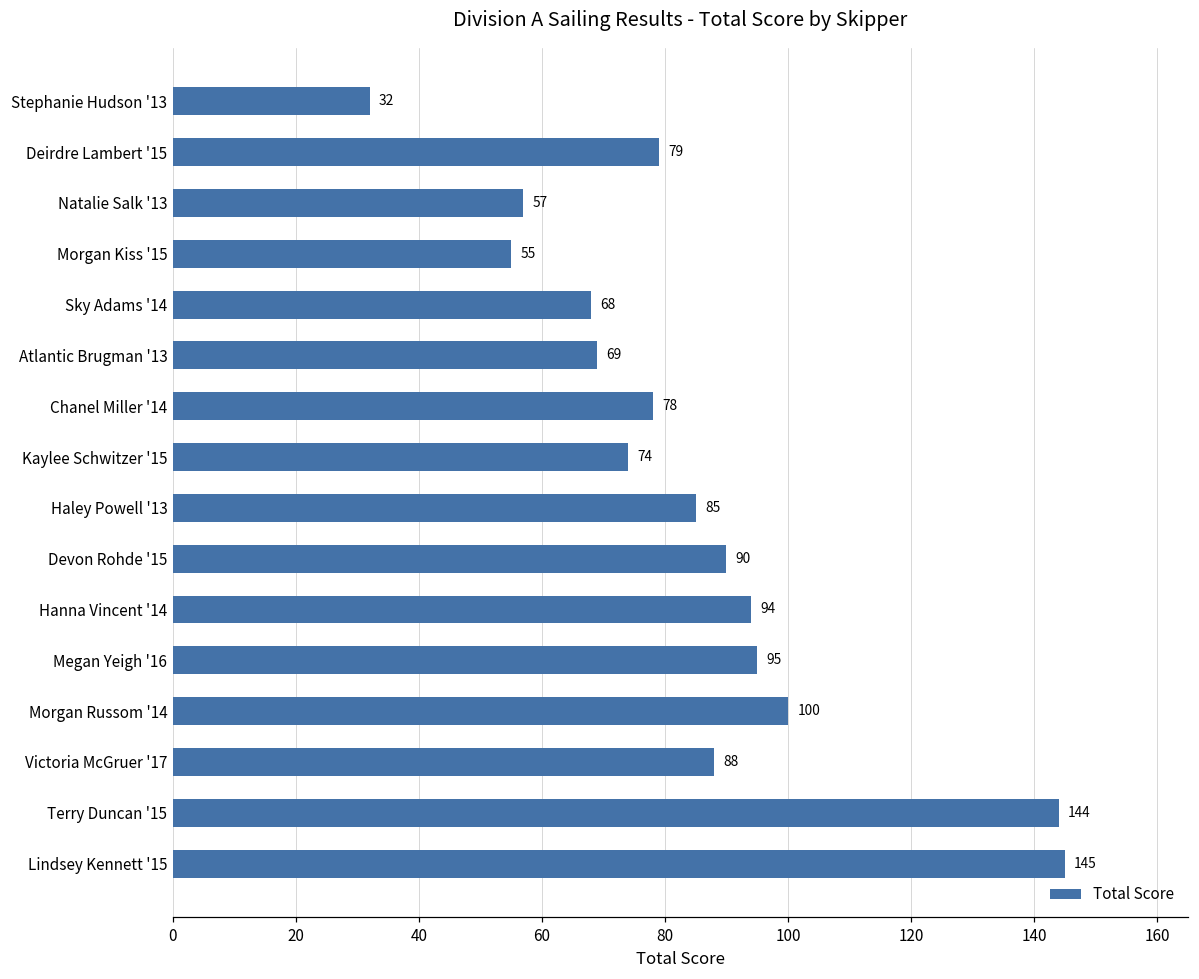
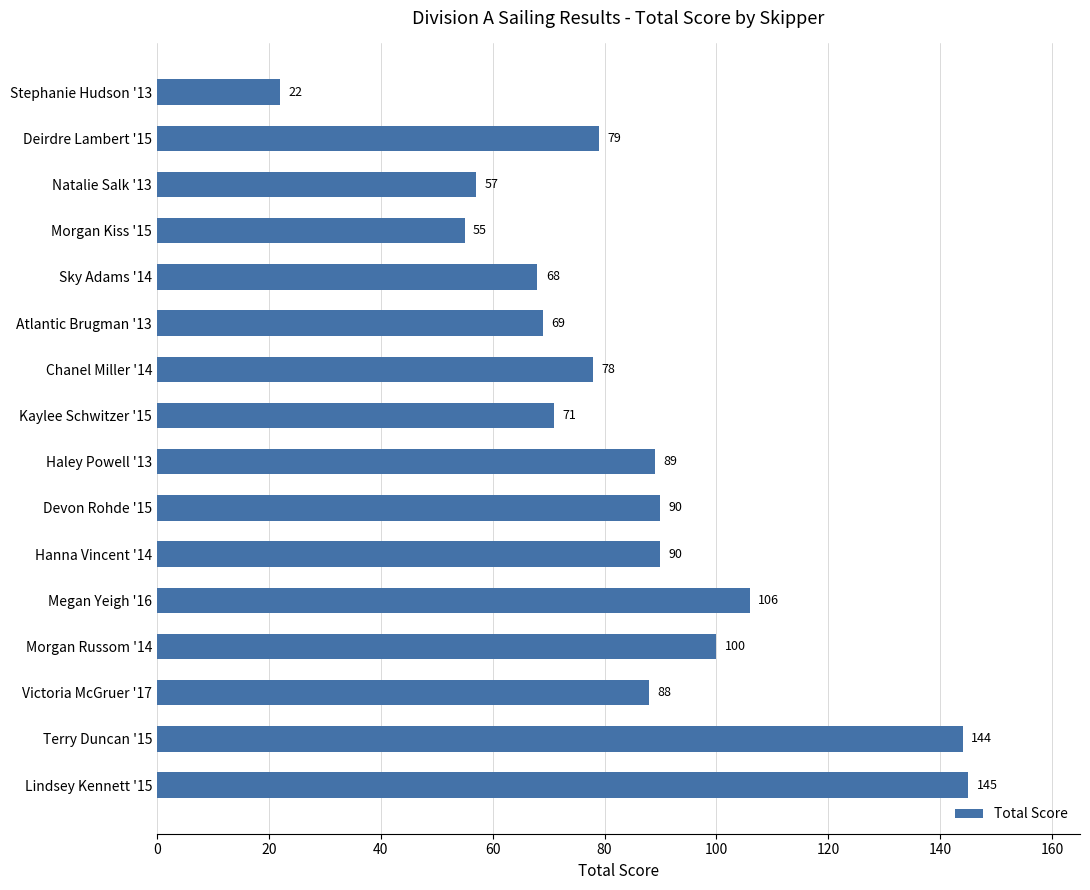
Stephanie Hudson '13: 32 -> 22
Kaylee Schwitzer '15: 74 -> 71
Haley Powell '13: 85 -> 89
Hanna Vincent '14: 94 -> 90
Megan Yeigh '16: 95 -> 106
